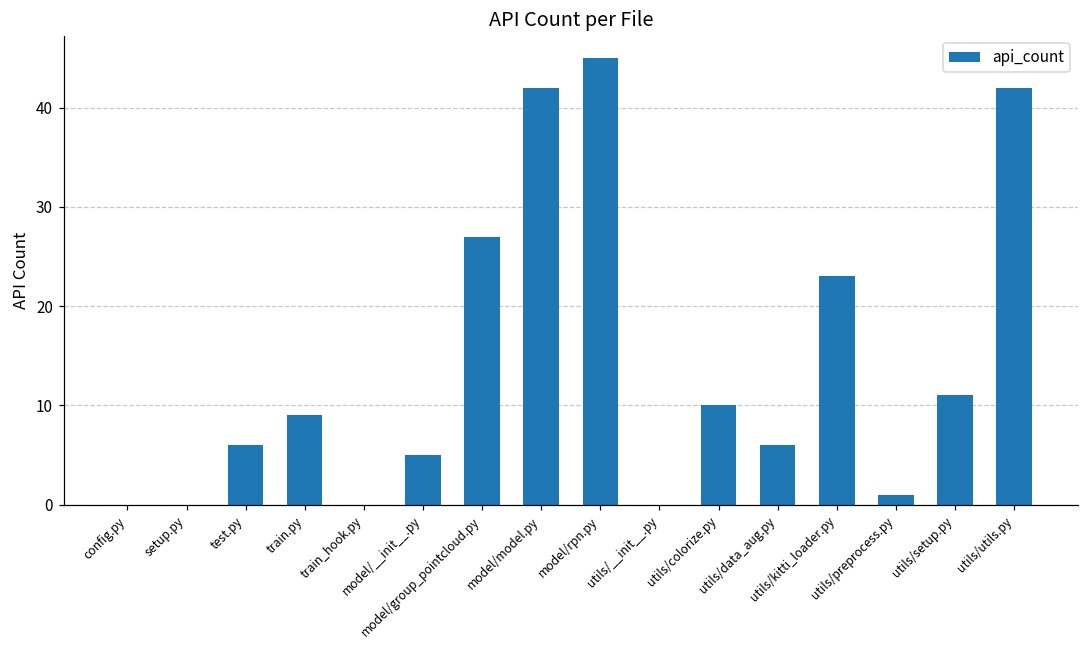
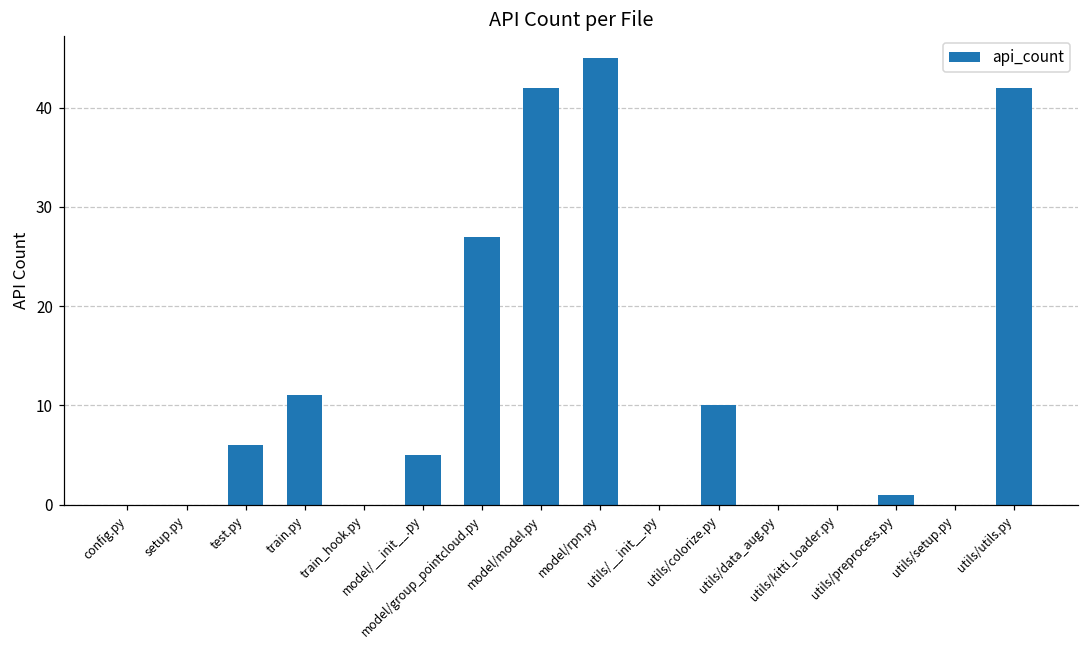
train.py: 9 -> 11
utils/data_aug.py: 6 -> 0
utils/kitti_loader.py: 23 -> 0
utils/setup.py: 11 -> 0
